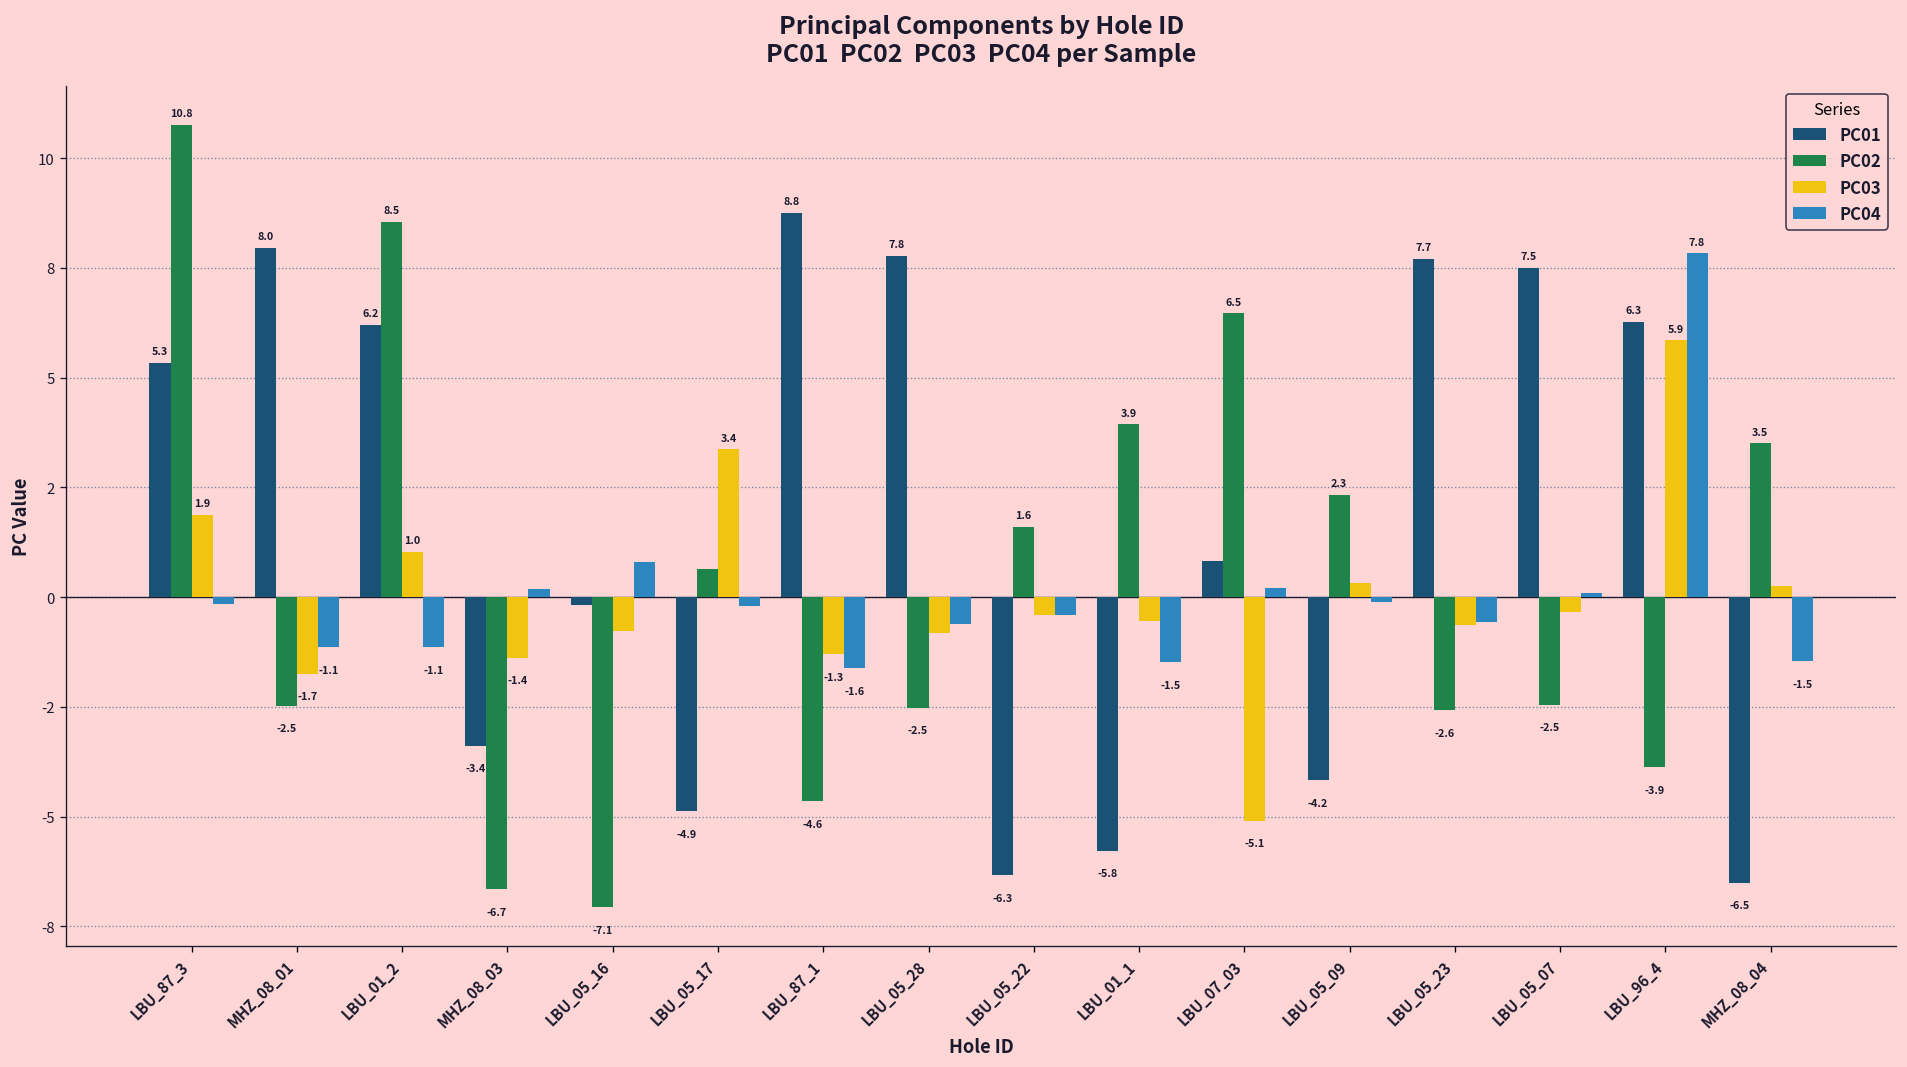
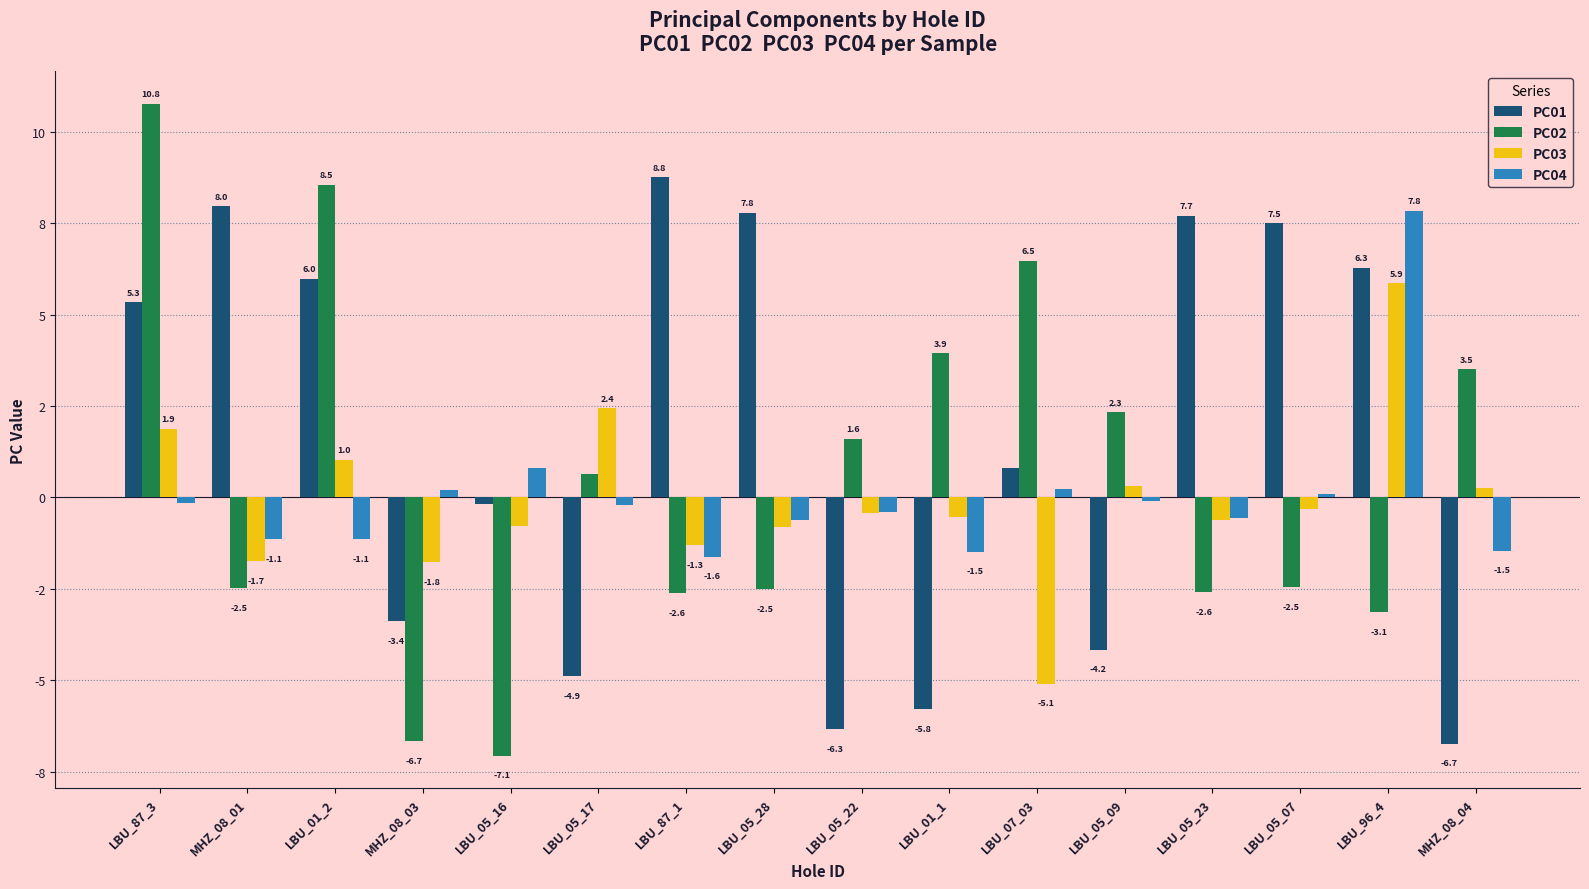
PC01, LBU_01_2: 6.2 -> 6.0
PC03, MHZ_08_03: -1.4 -> -1.8
PC03, LBU_05_17: 3.4 -> 2.4
PC02, LBU_87_1: -4.6 -> -2.6
PC02, LBU_96_4: -3.9 -> -3.1
PC01, MHZ_08_04: -6.5 -> -6.7
